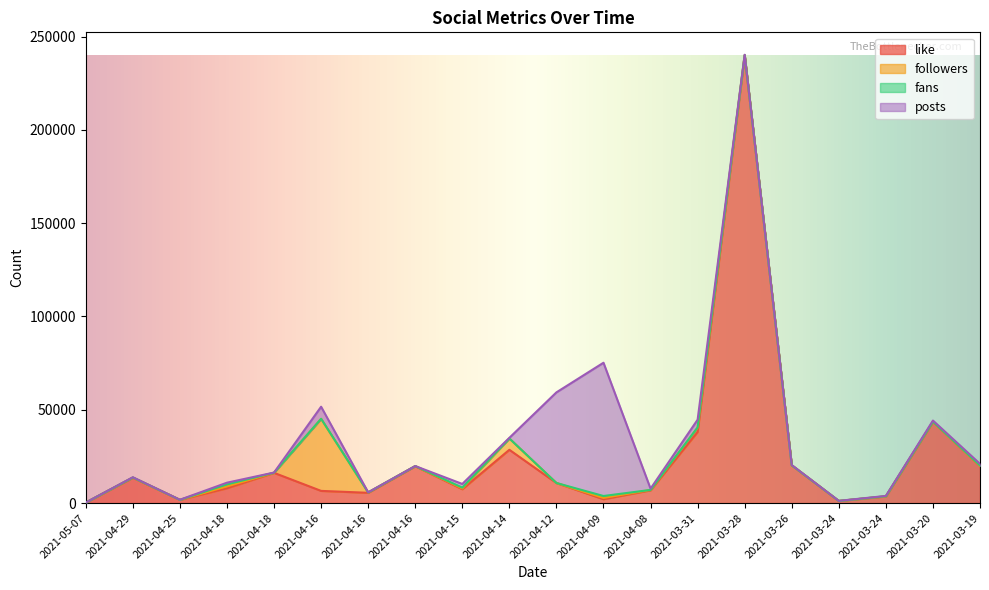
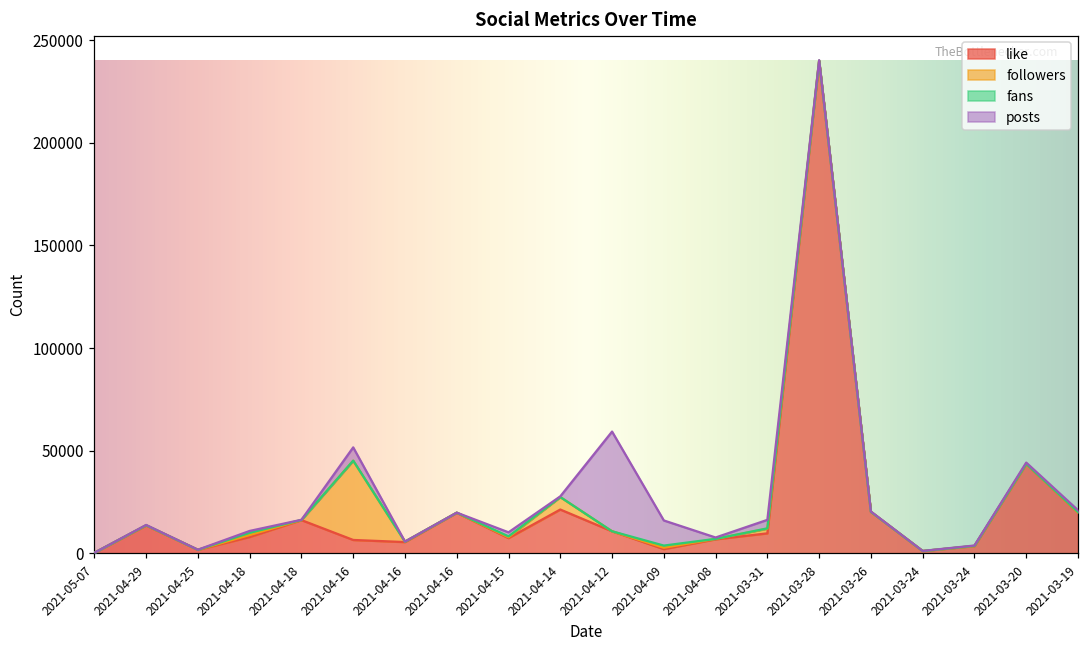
like, 2021-04-14: 29000 -> 21000
posts, 2021-04-09: 71000 -> 12000
like, 2021-03-31: 38000 -> 10000
